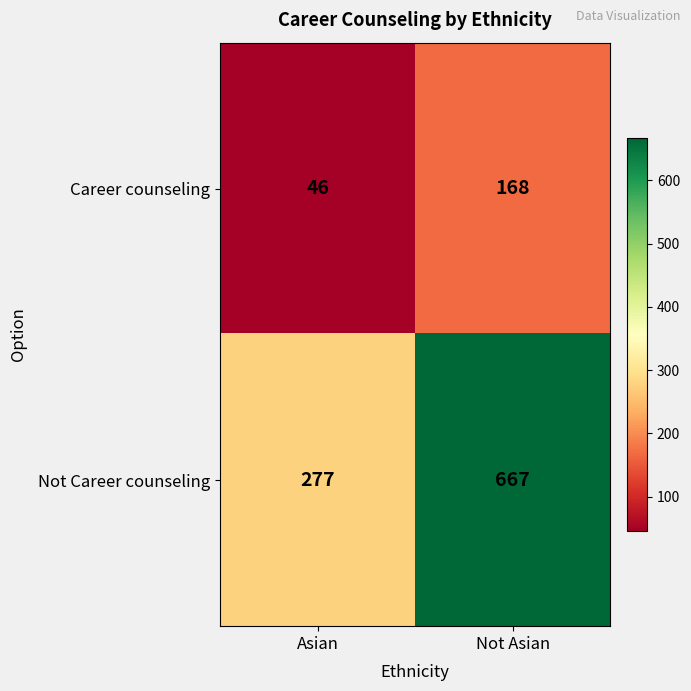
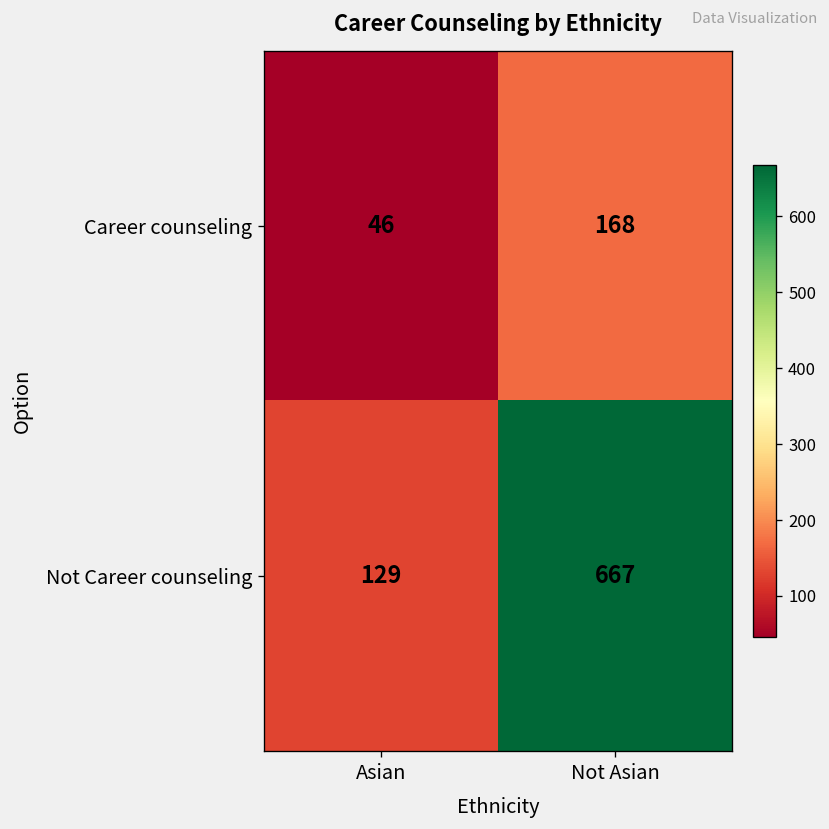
Not Career counseling, Asian: 277 -> 129
